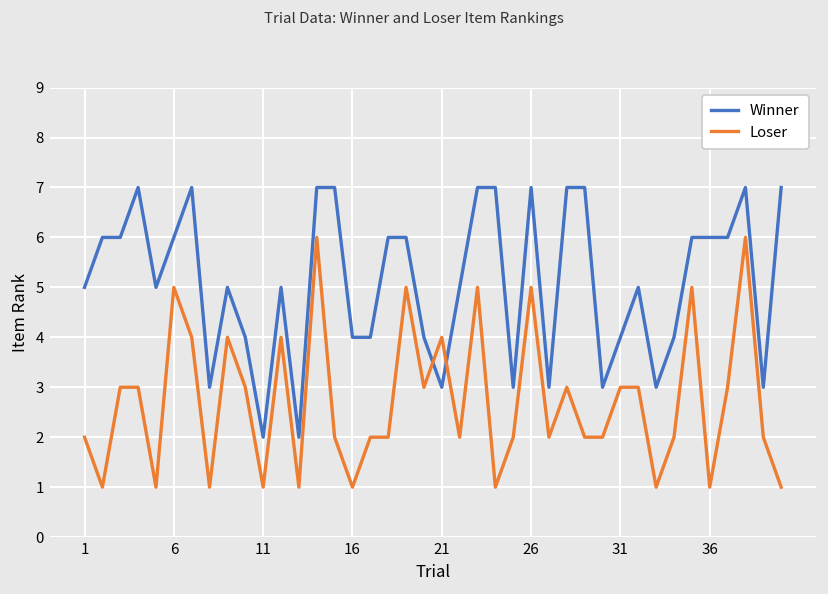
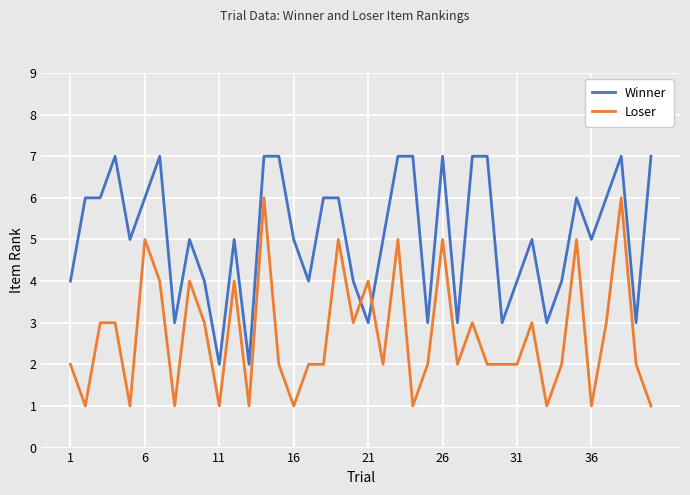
Winner, 1: 5 -> 4
Winner, 16: 4 -> 5
Loser, 31: 3 -> 2
Winner, 36: 6 -> 5
